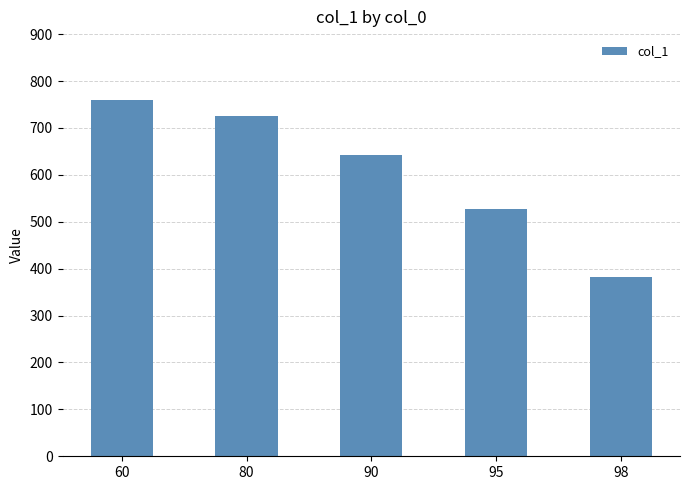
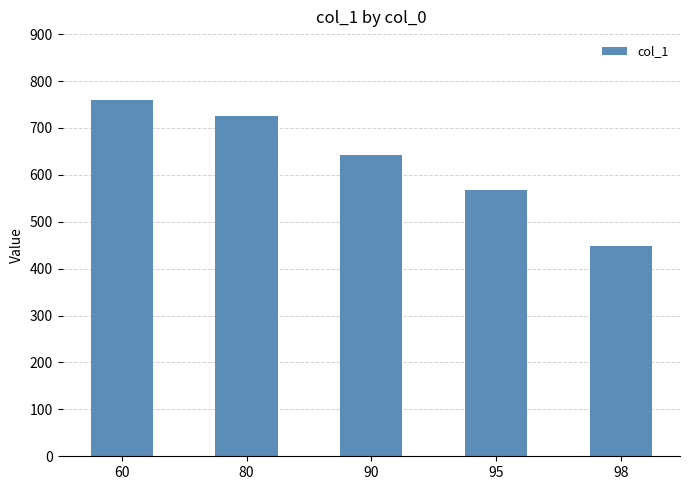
95: 530 -> 570
98: 380 -> 450
